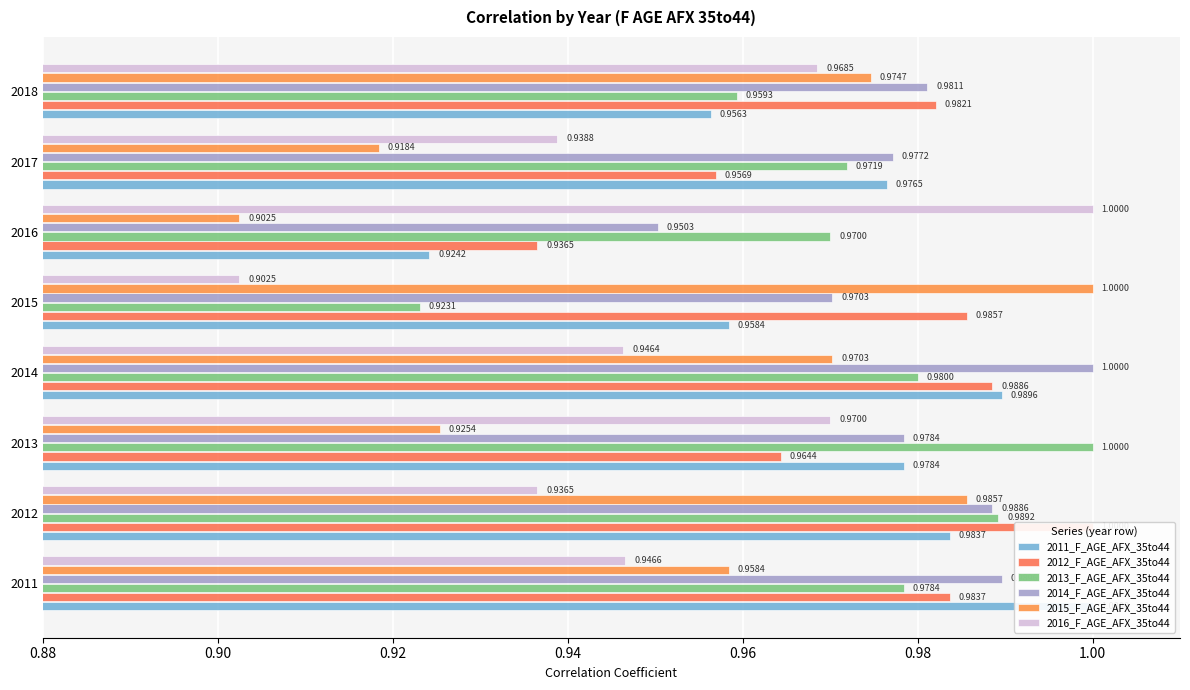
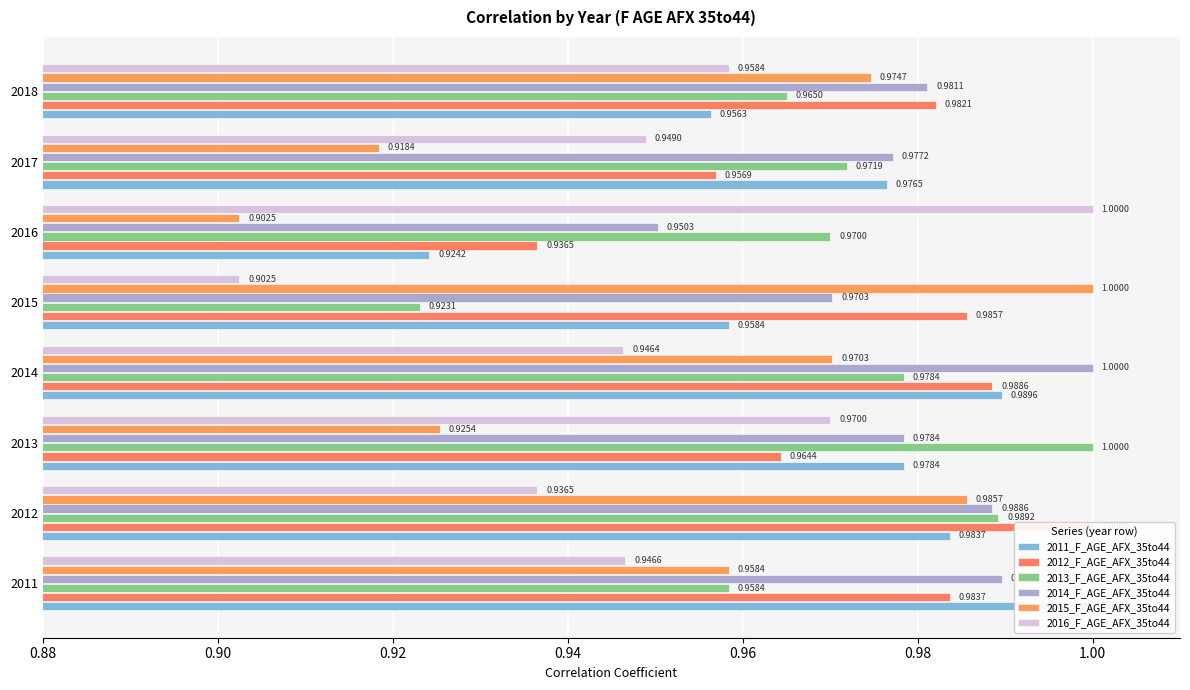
2016_F_AGE_AFX_35to44, 2018: 0.9685 -> 0.9584
2013_F_AGE_AFX_35to44, 2018: 0.9593 -> 0.9650
2016_F_AGE_AFX_35to44, 2017: 0.9388 -> 0.9490
2013_F_AGE_AFX_35to44, 2014: 0.9800 -> 0.9784
2013_F_AGE_AFX_35to44, 2011: 0.9784 -> 0.9584
